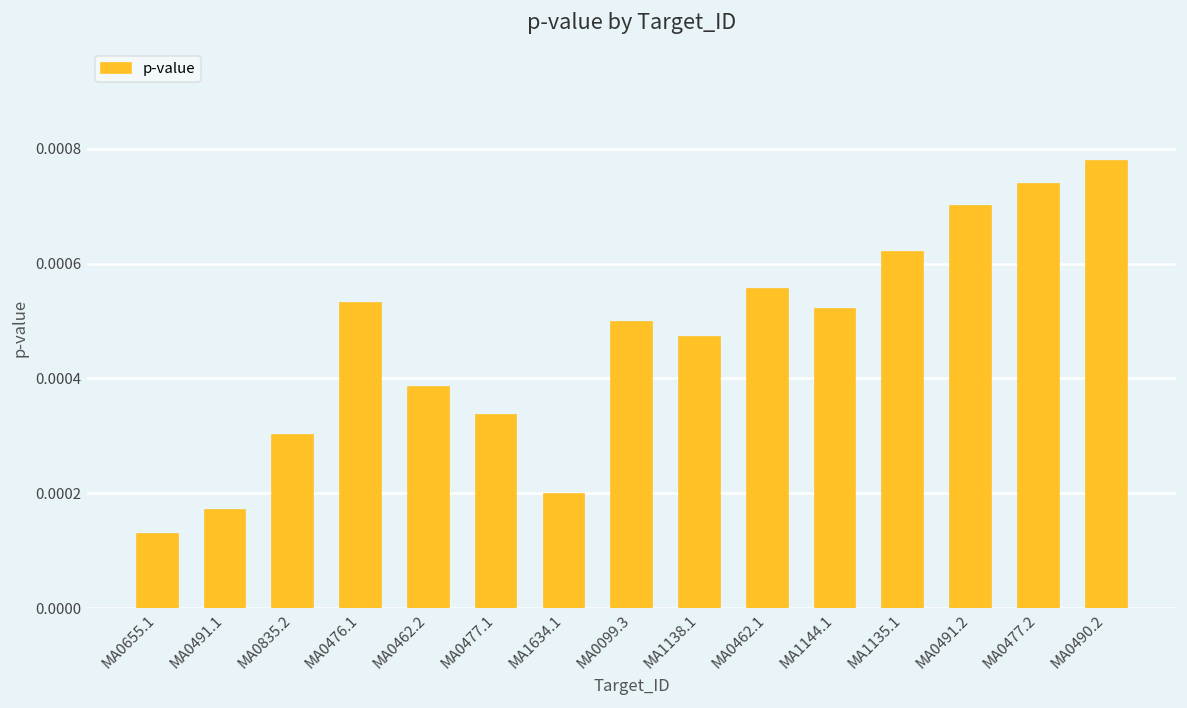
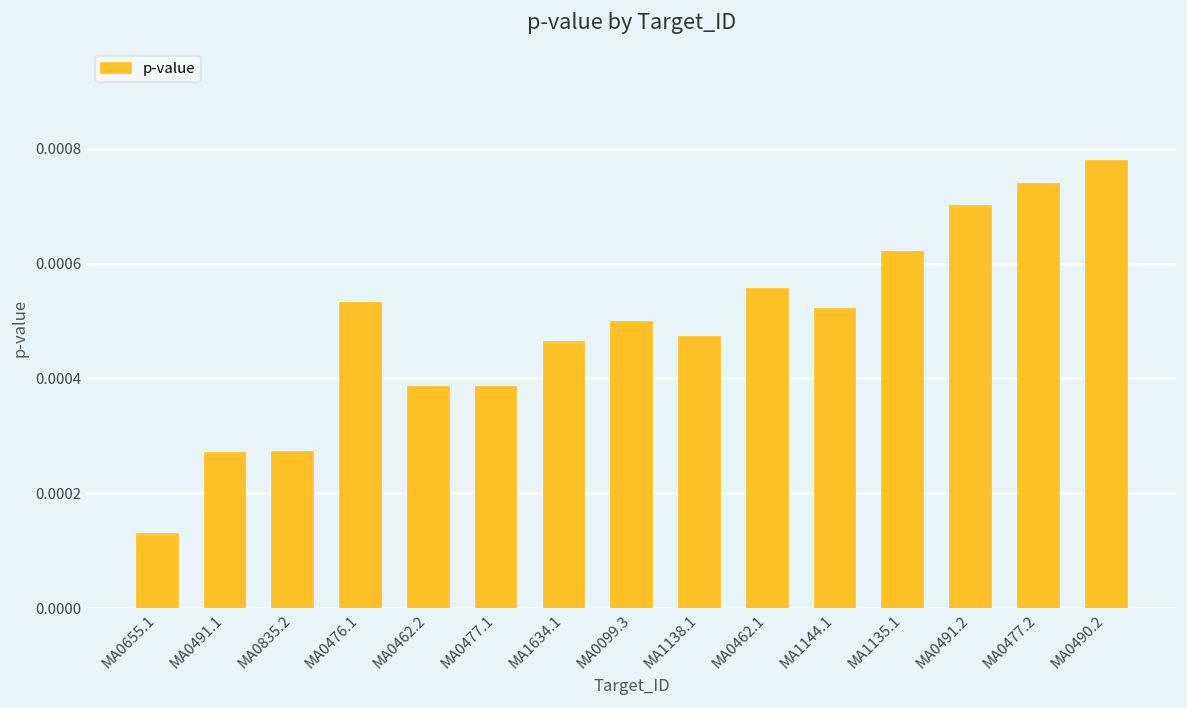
MA0491.1: 0.00017 -> 0.00027
MA0835.2: 0.00030 -> 0.00027
MA0477.1: 0.00034 -> 0.00039
MA1634.1: 0.00020 -> 0.00046
